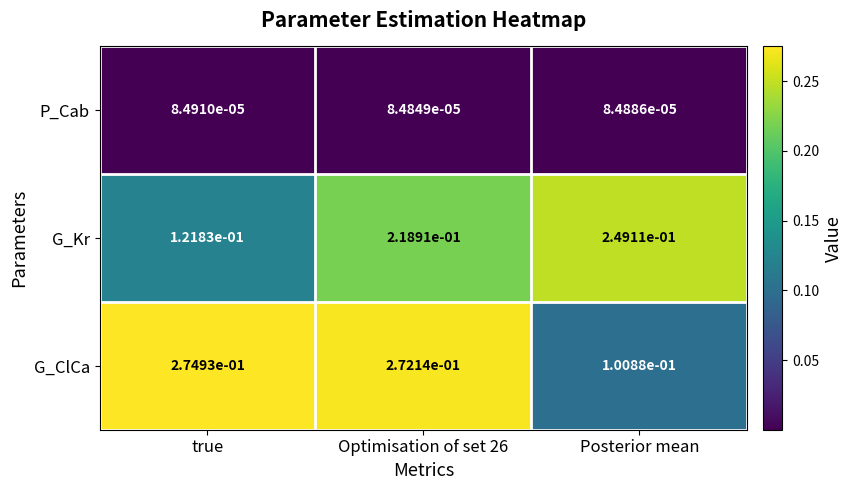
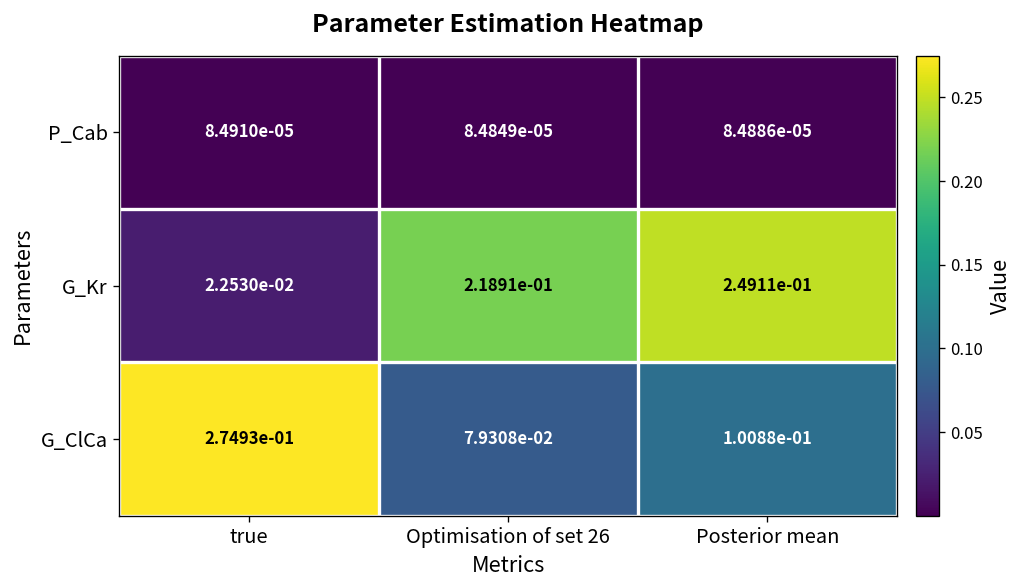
G_Kr, true: 1.2183e-01 -> 2.2530e-02
G_ClCa, Optimisation of set 26: 2.7214e-01 -> 7.9308e-02
